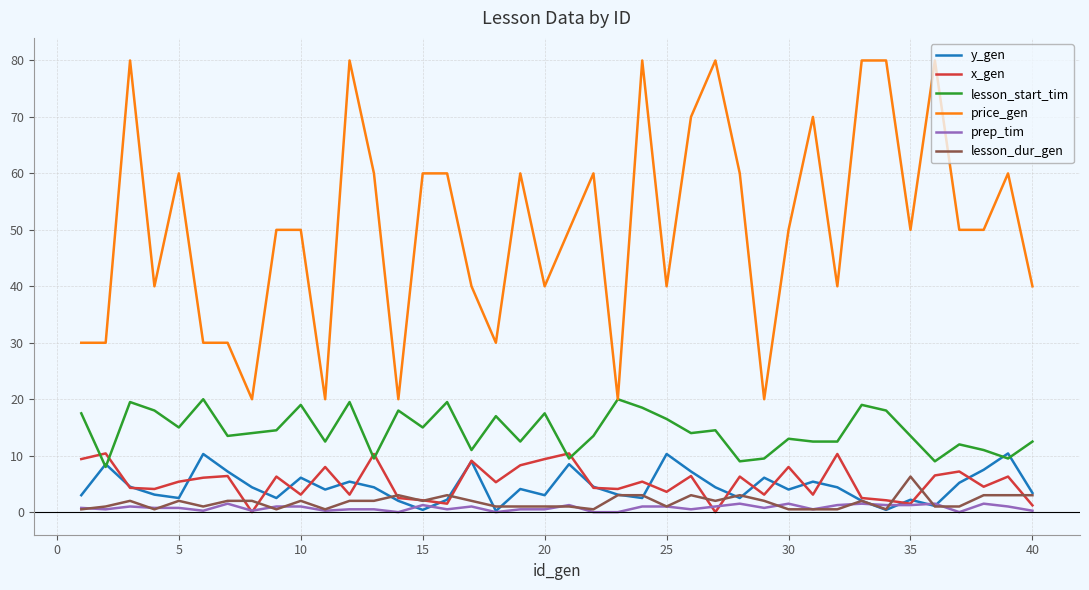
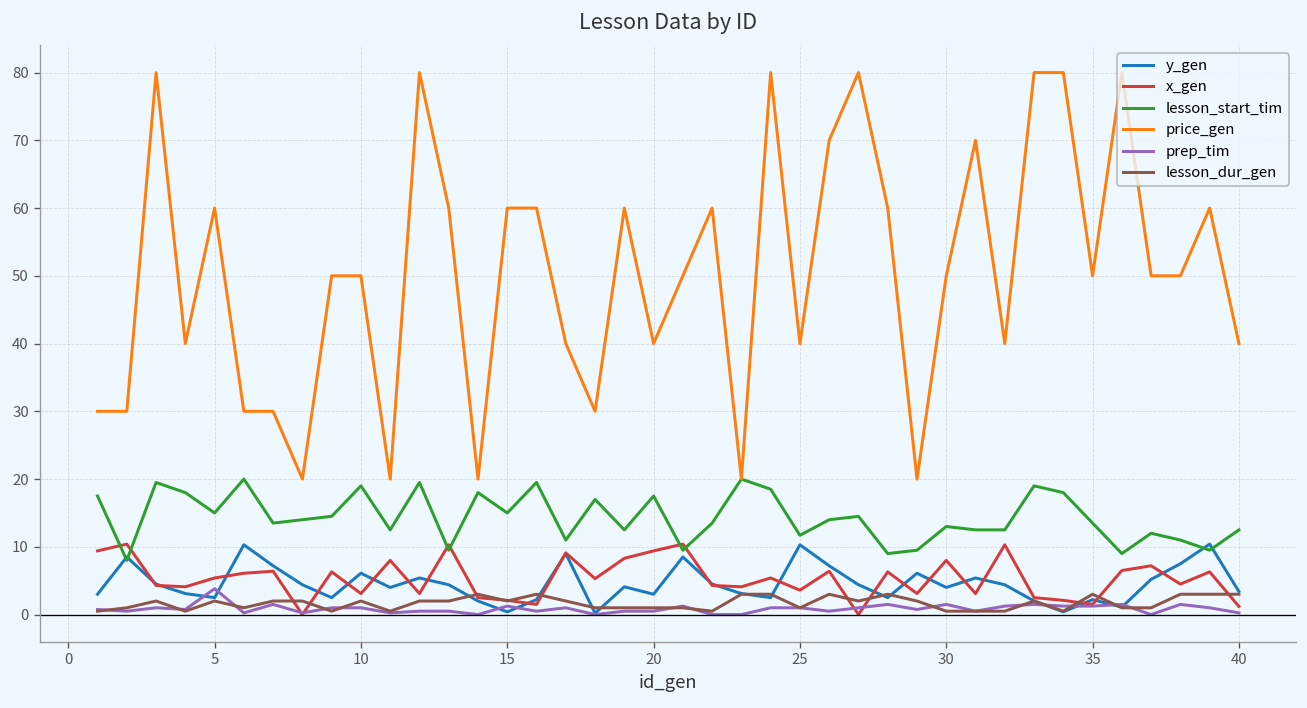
prep_tim, 5: 1 -> 4
lesson_start_tim, 25: 17 -> 12
lesson_dur_gen, 35: 6 -> 3
